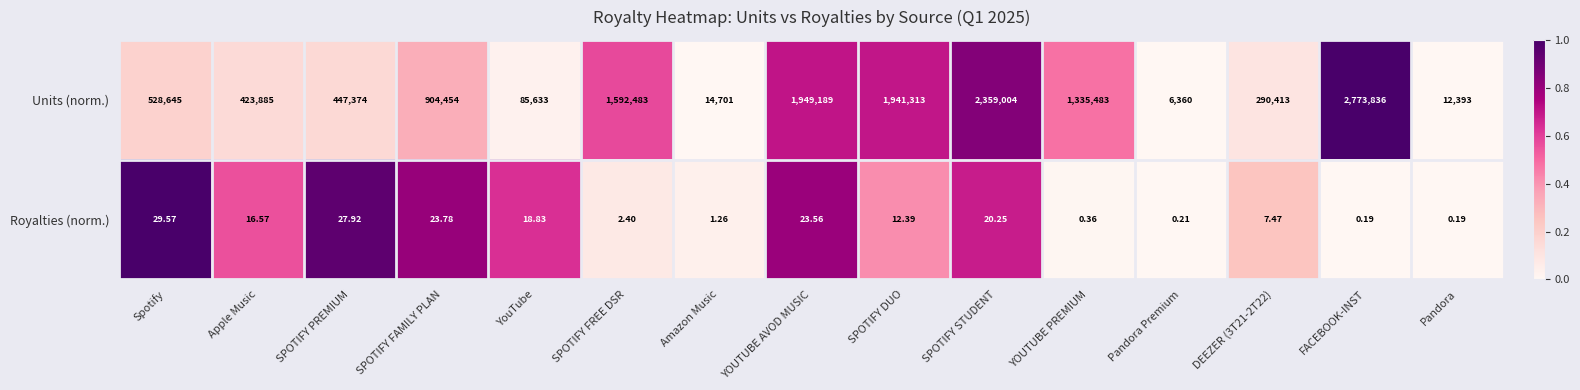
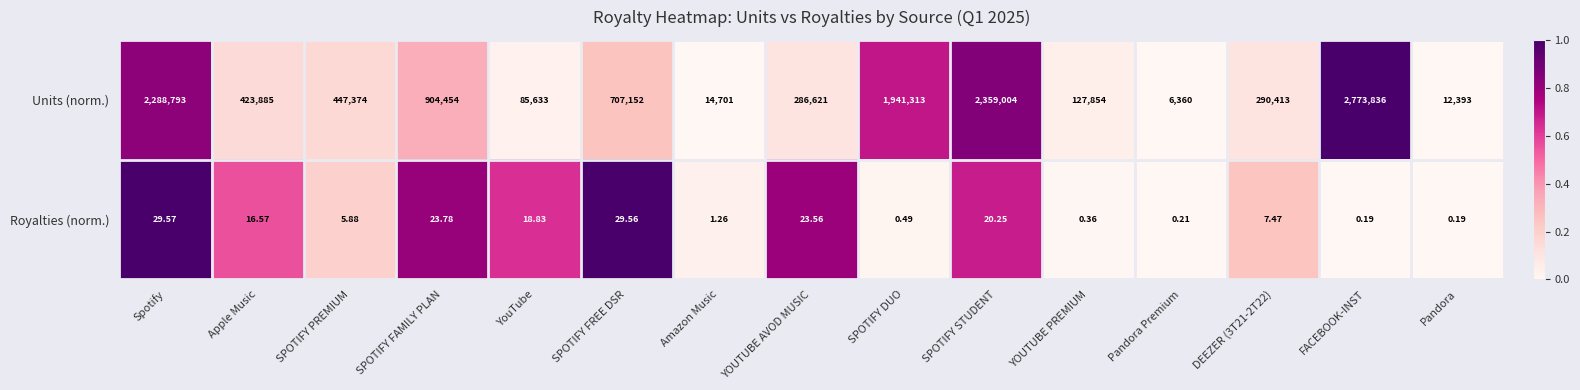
Units (norm.), Spotify: 528,645 -> 2,288,793
Units (norm.), SPOTIFY FREE DSR: 1,592,483 -> 707,152
Units (norm.), YOUTUBE AVOD MUSIC: 1,949,189 -> 286,621
Units (norm.), YOUTUBE PREMIUM: 1,335,483 -> 127,854
Royalties (norm.), SPOTIFY PREMIUM: 27.92 -> 5.88
Royalties (norm.), SPOTIFY FREE DSR: 2.40 -> 29.56
Royalties (norm.), SPOTIFY DUO: 12.39 -> 0.49
